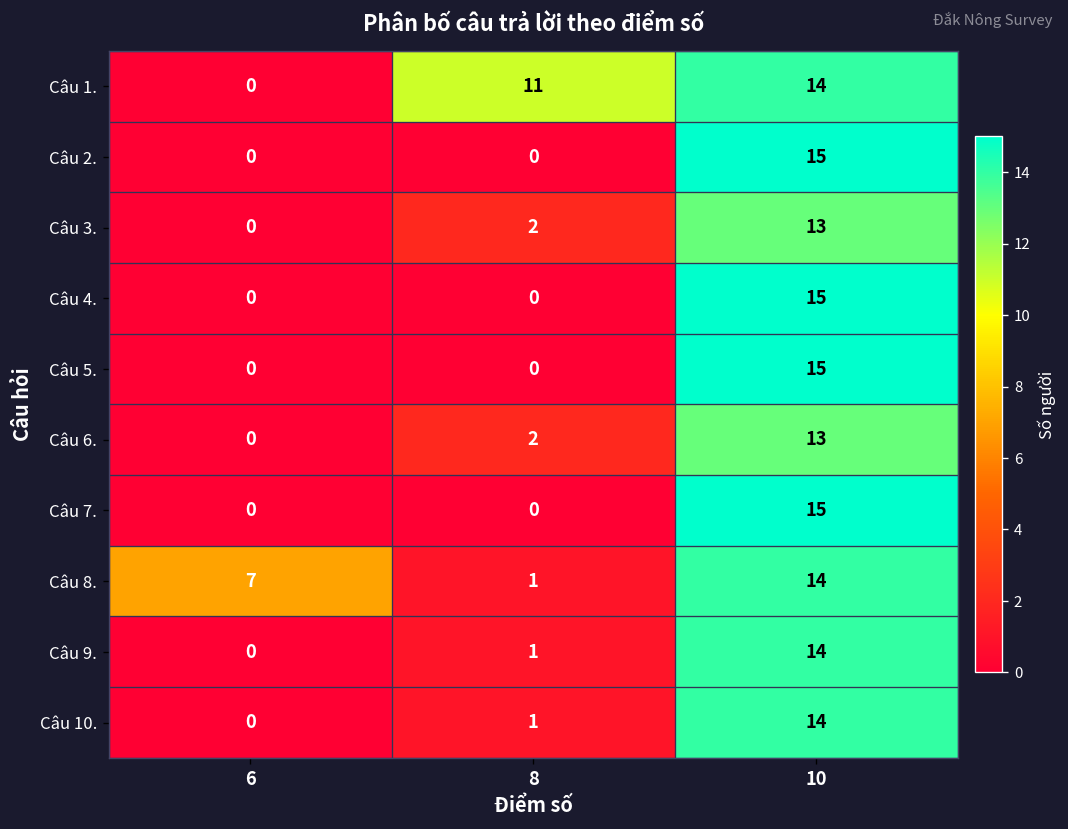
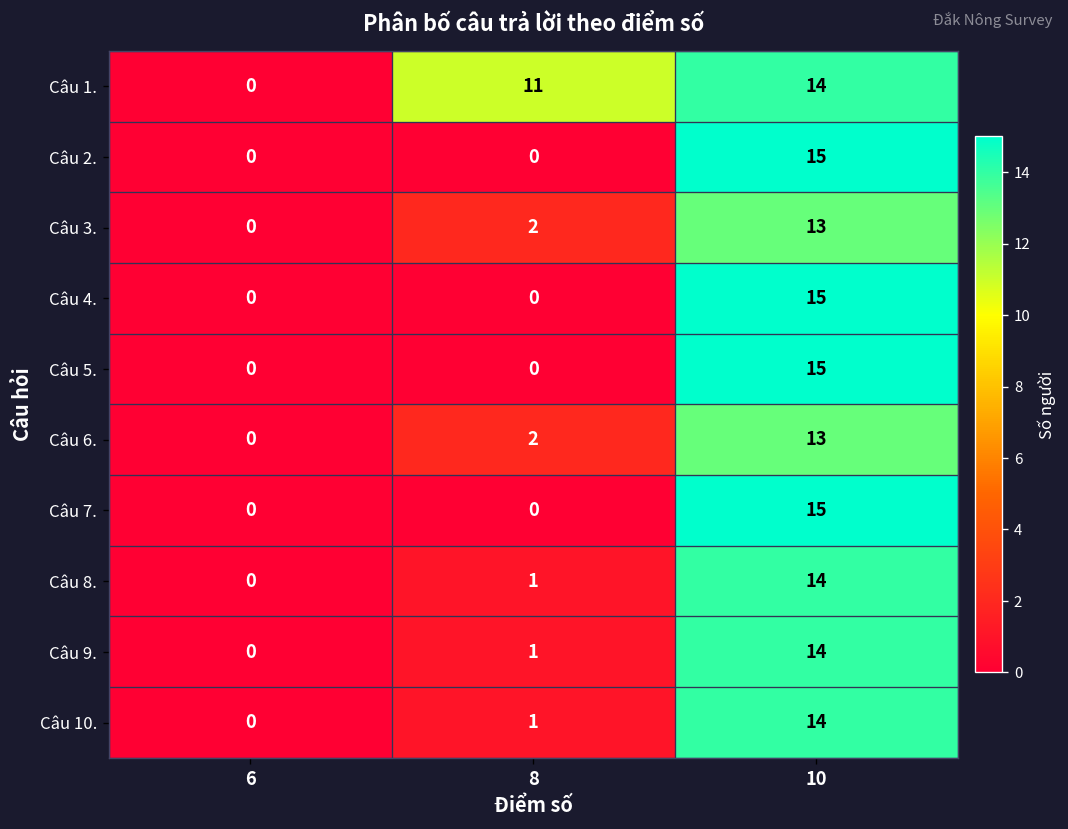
Câu 8., 6: 7 -> 0
